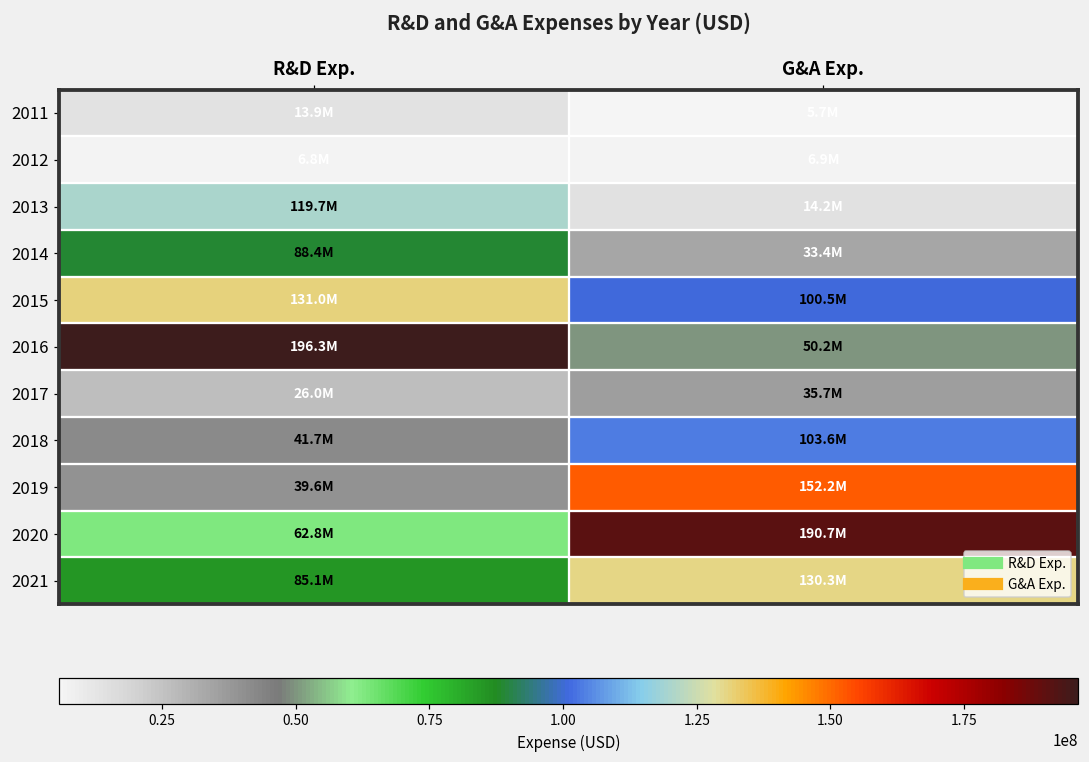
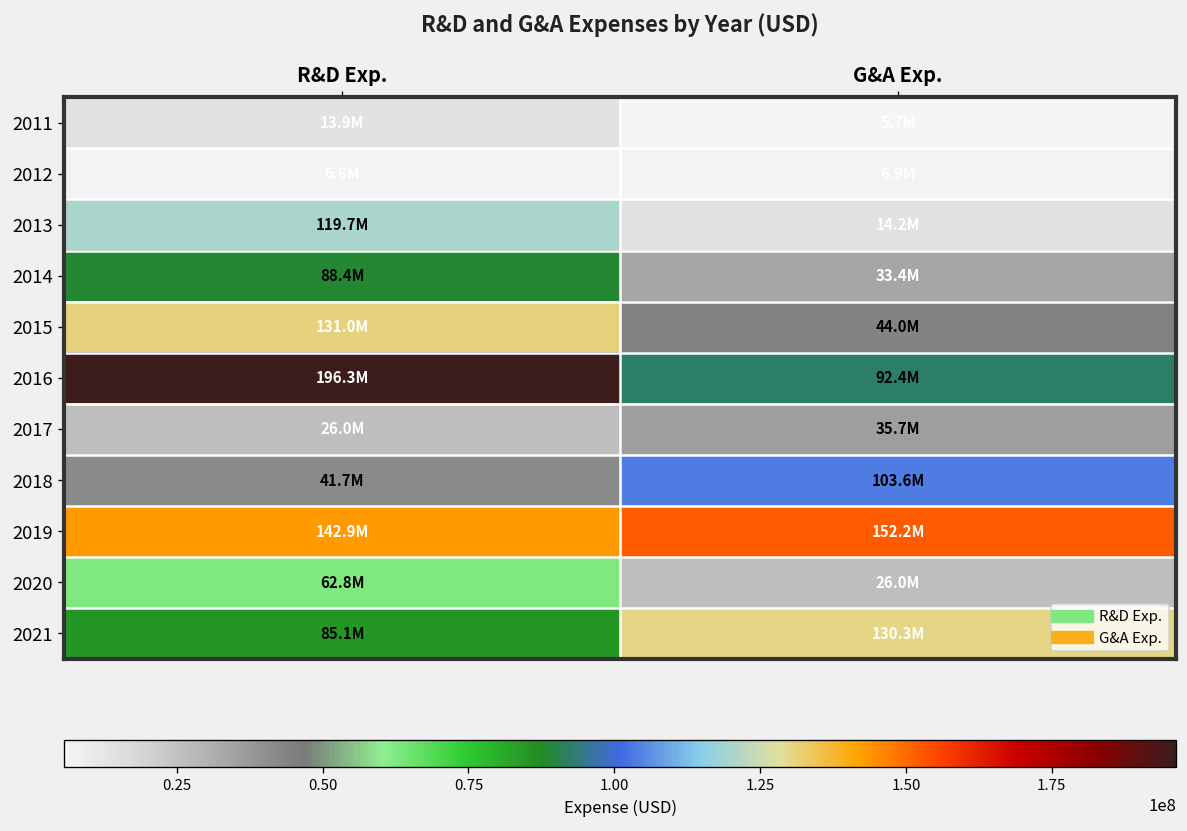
2015, G&A Exp.: 100.5M -> 44.0M
2016, G&A Exp.: 50.2M -> 92.4M
2019, R&D Exp.: 39.6M -> 142.9M
2020, G&A Exp.: 190.7M -> 26.0M
